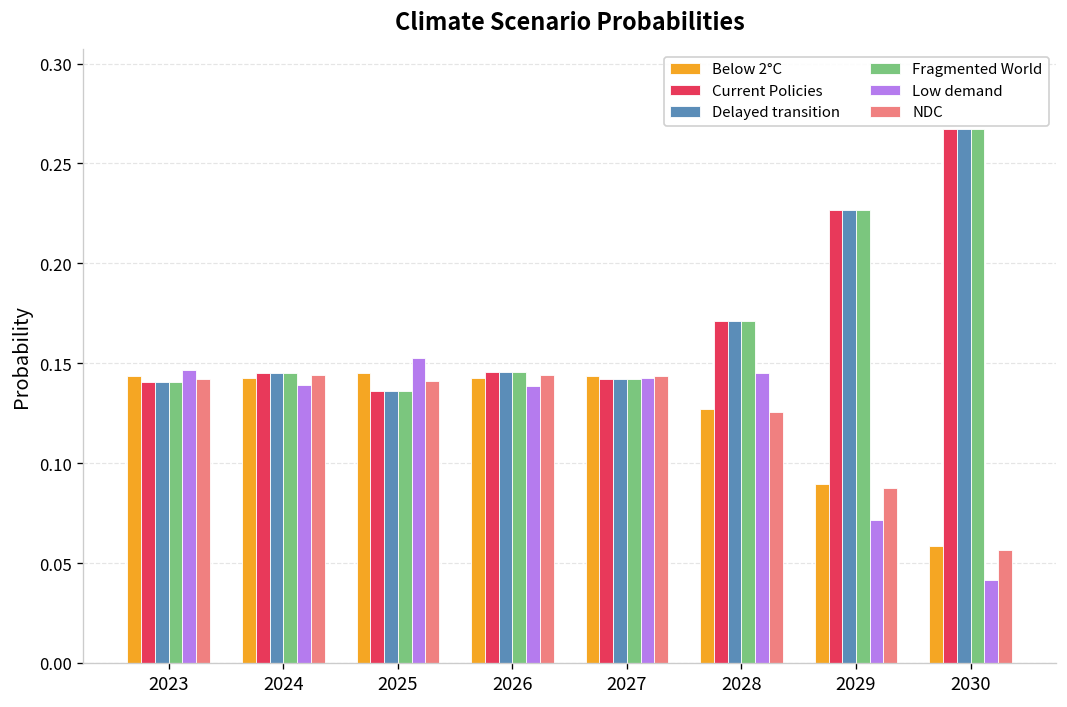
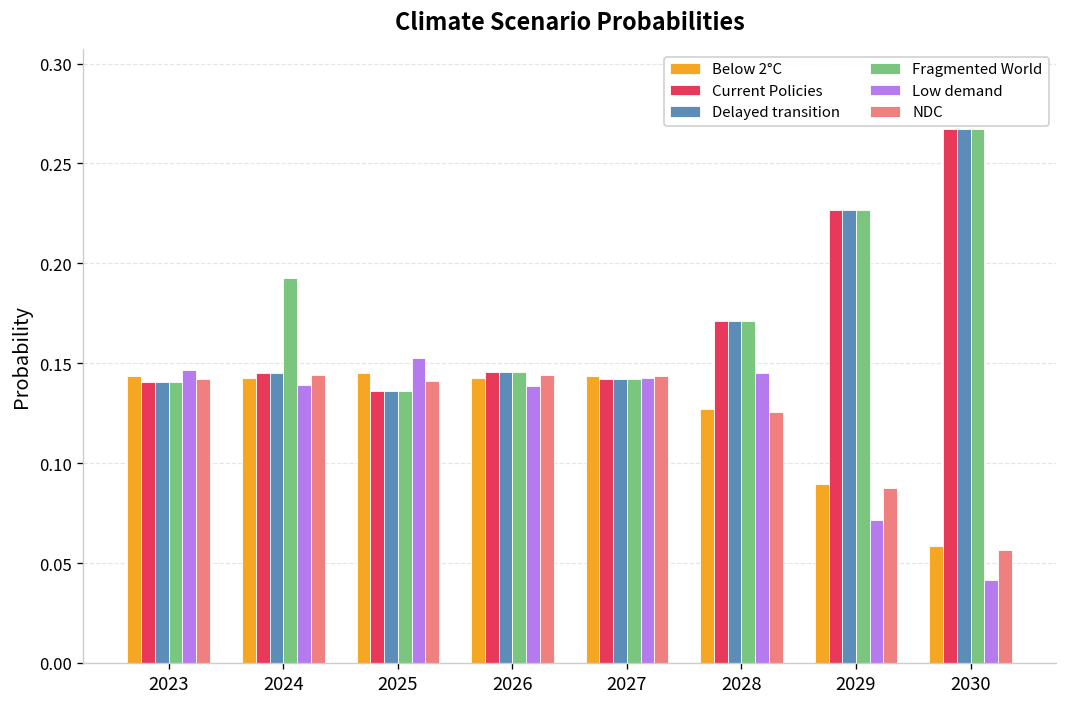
Fragmented World, 2024: 0.145 -> 0.193
